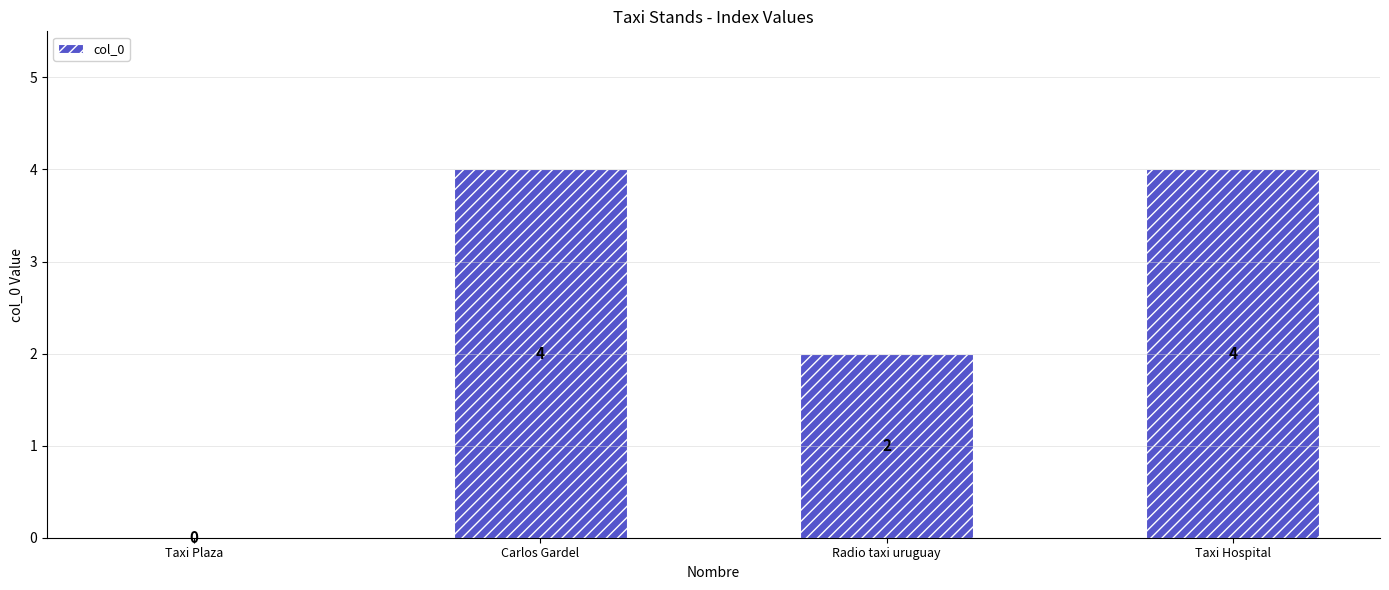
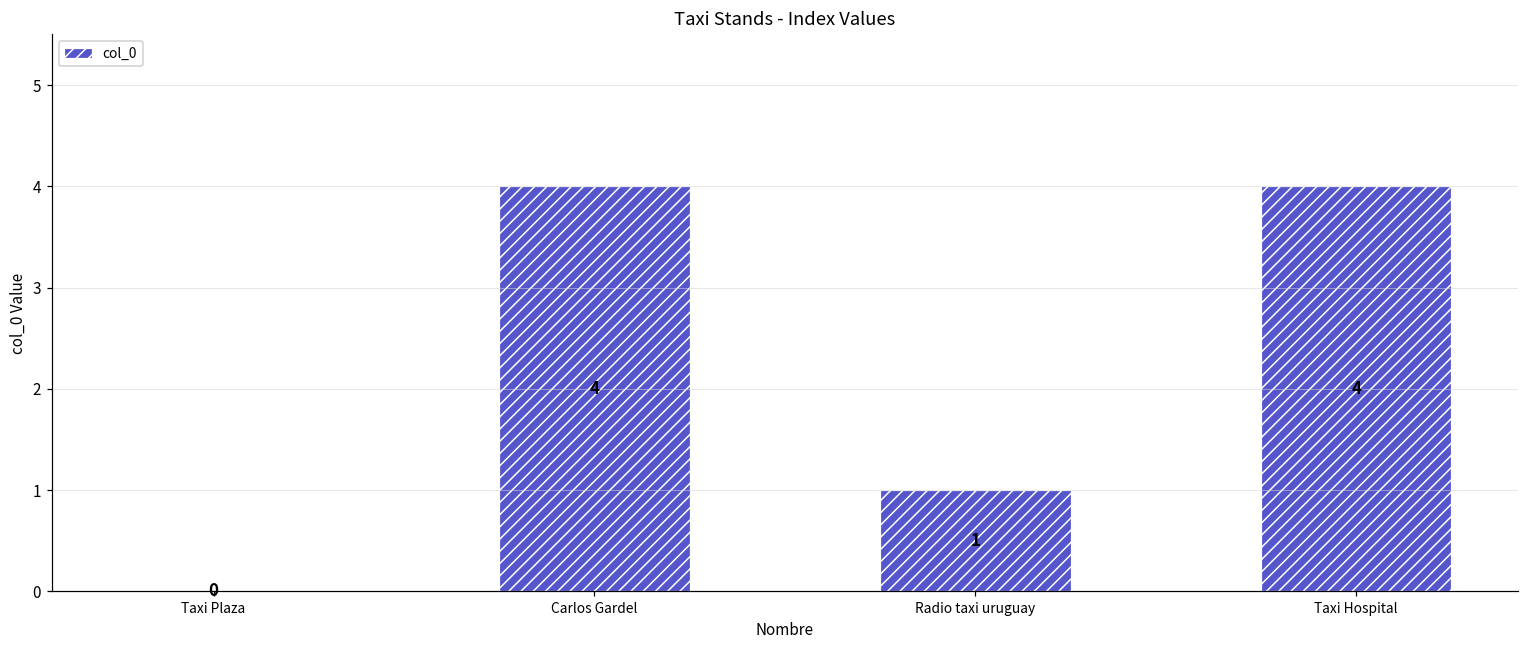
Radio taxi uruguay: 2 -> 1
